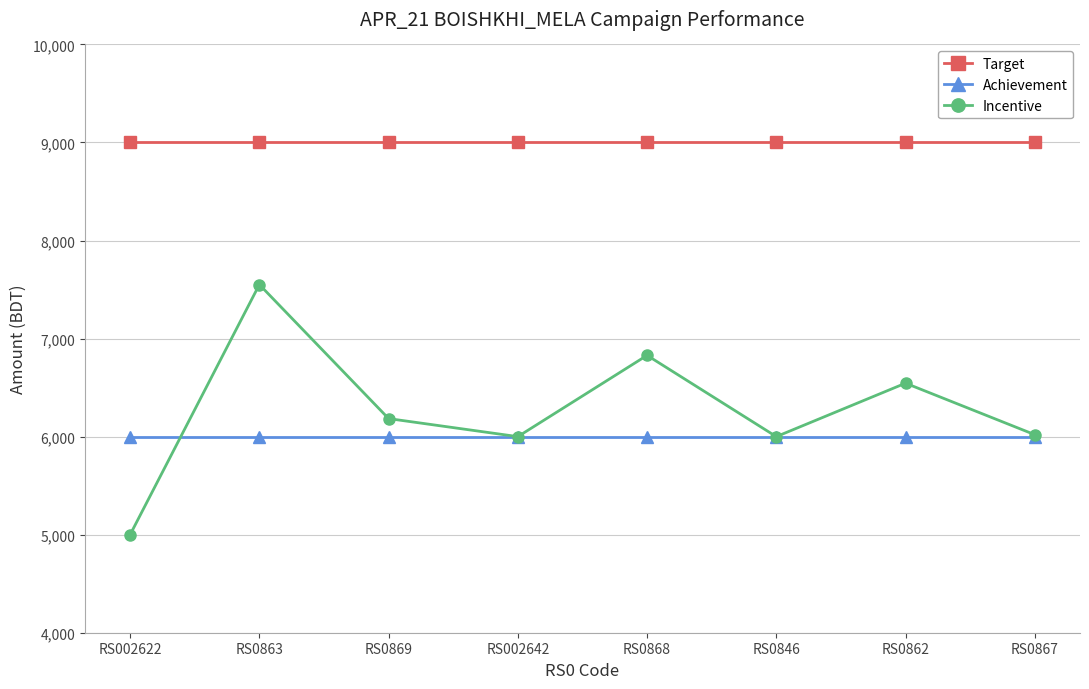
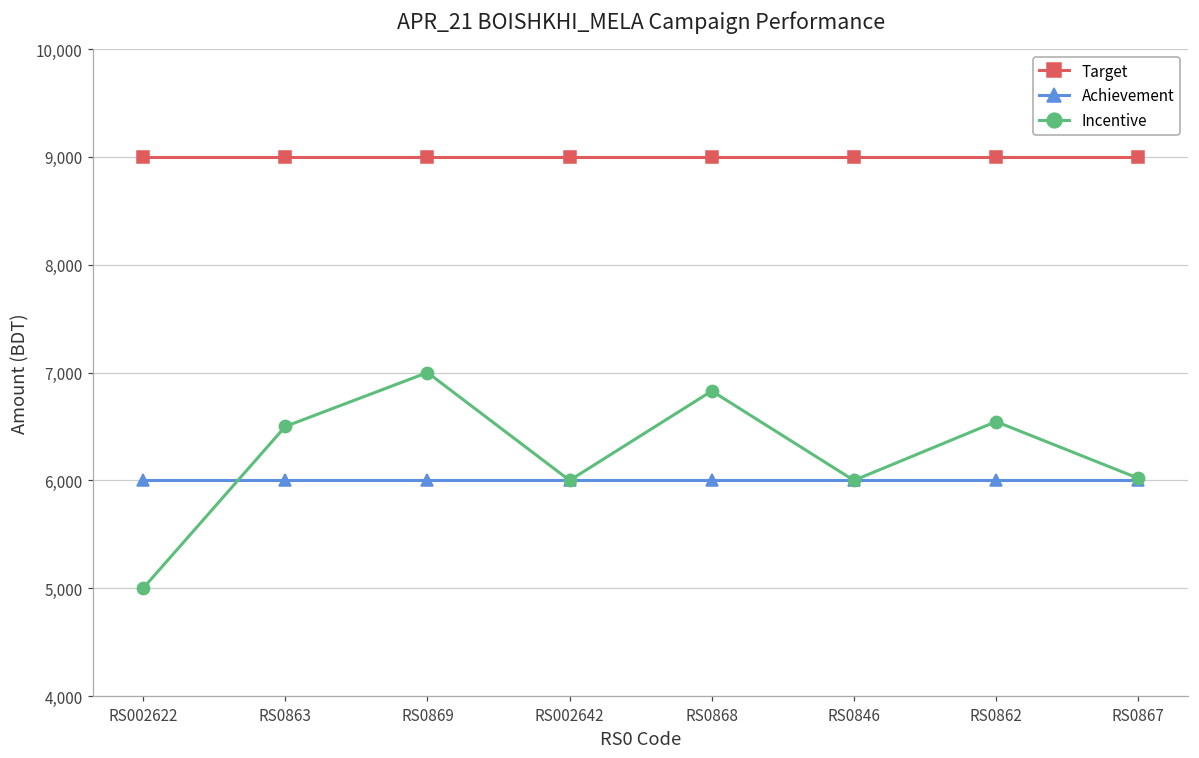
Incentive, RS0863: 7,600 -> 6,500
Incentive, RS0869: 6,200 -> 7,000
